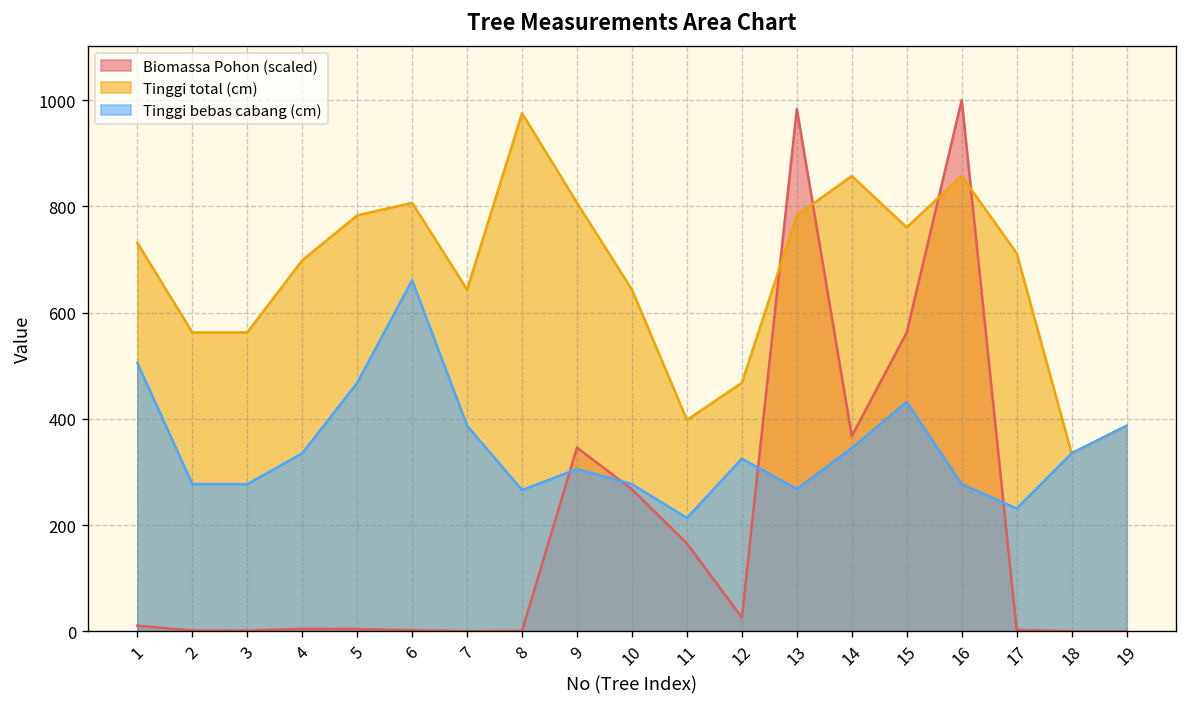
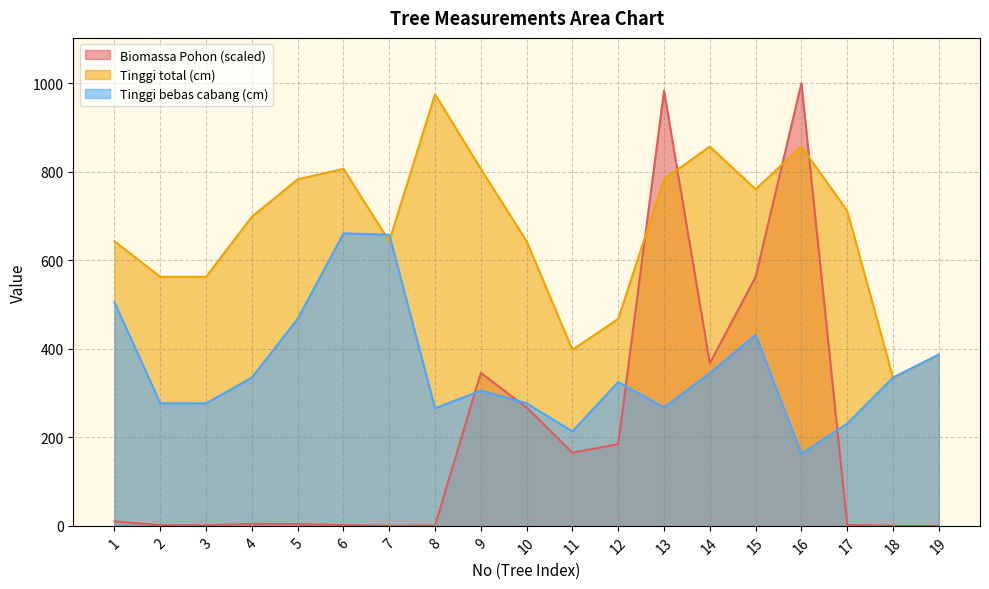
Tinggi total (cm), 1: 730 -> 640
Tinggi bebas cabang (cm), 7: 390 -> 660
Biomassa Pohon (scaled), 12: 30 -> 180
Tinggi bebas cabang (cm), 16: 280 -> 160
